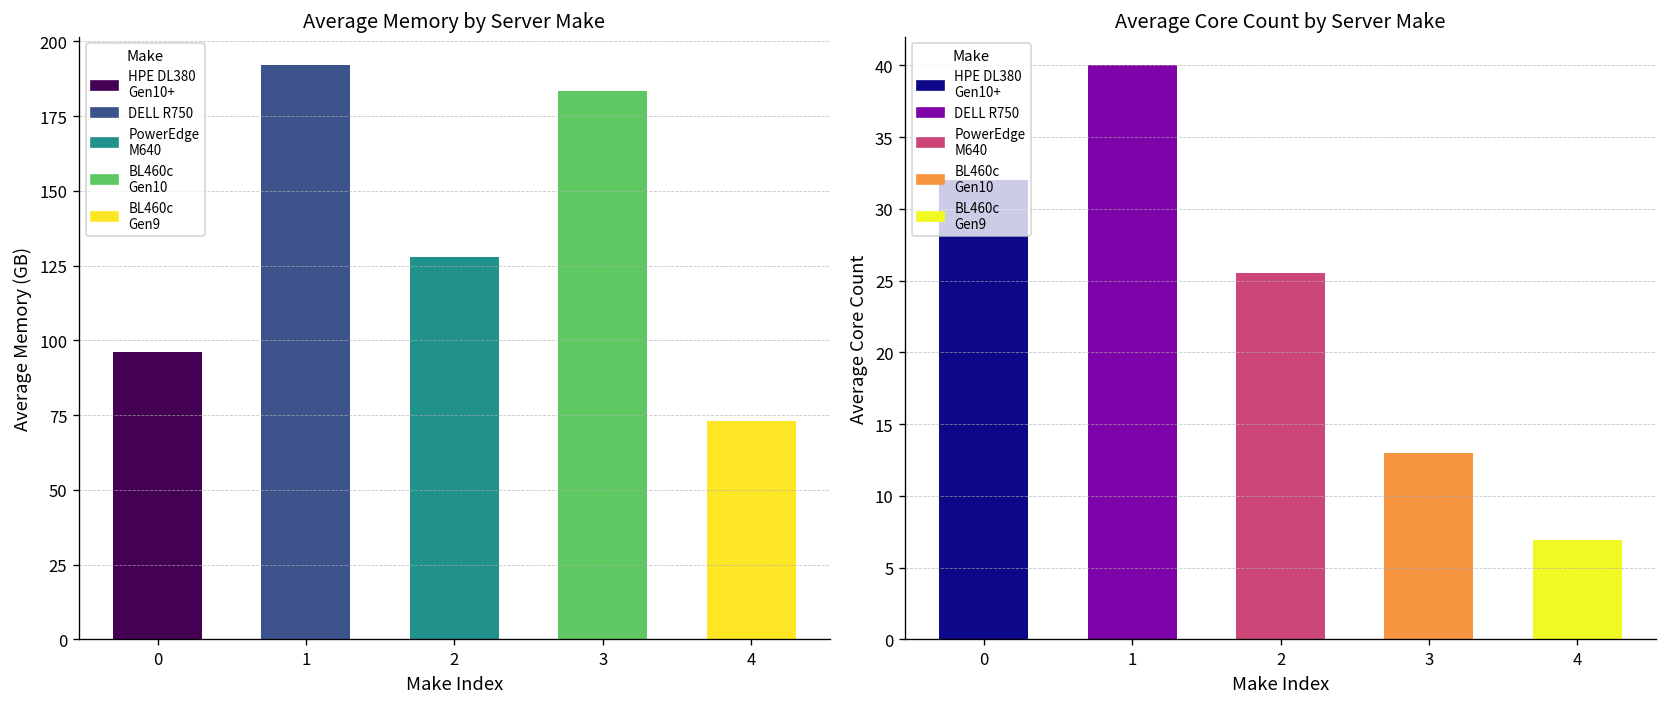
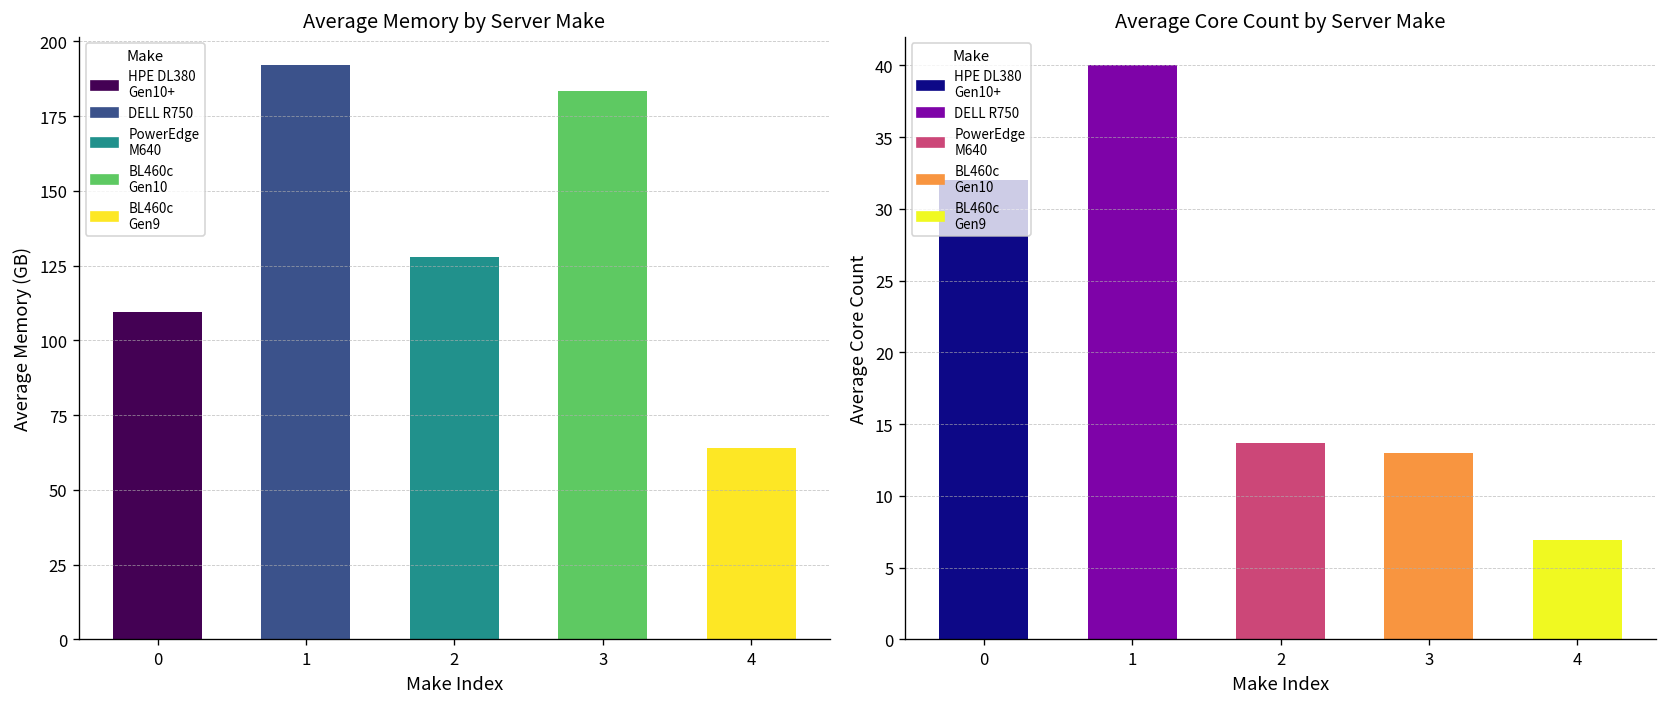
Average Memory by Server Make, 0: 96 -> 110
Average Memory by Server Make, 4: 73 -> 64
Average Core Count by Server Make, 2: 25.5 -> 13.7
